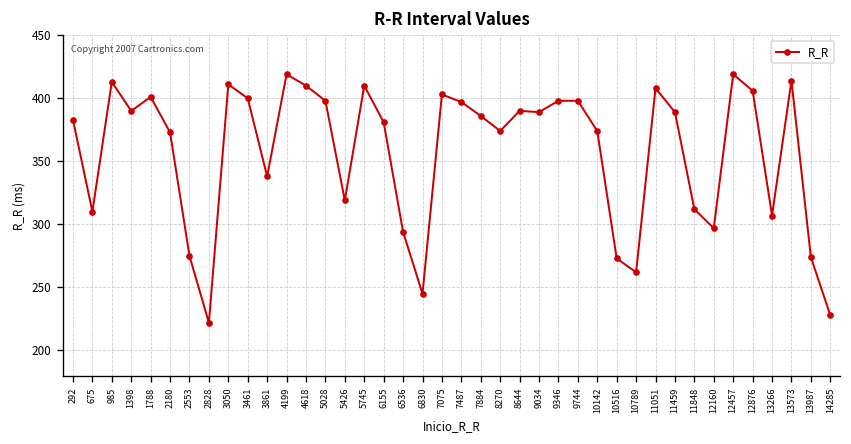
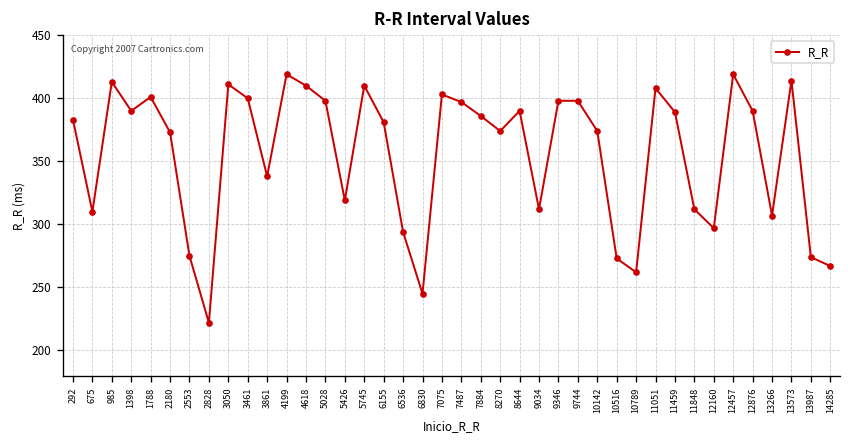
9034: 389 -> 312
12876: 406 -> 390
14285: 228 -> 267
